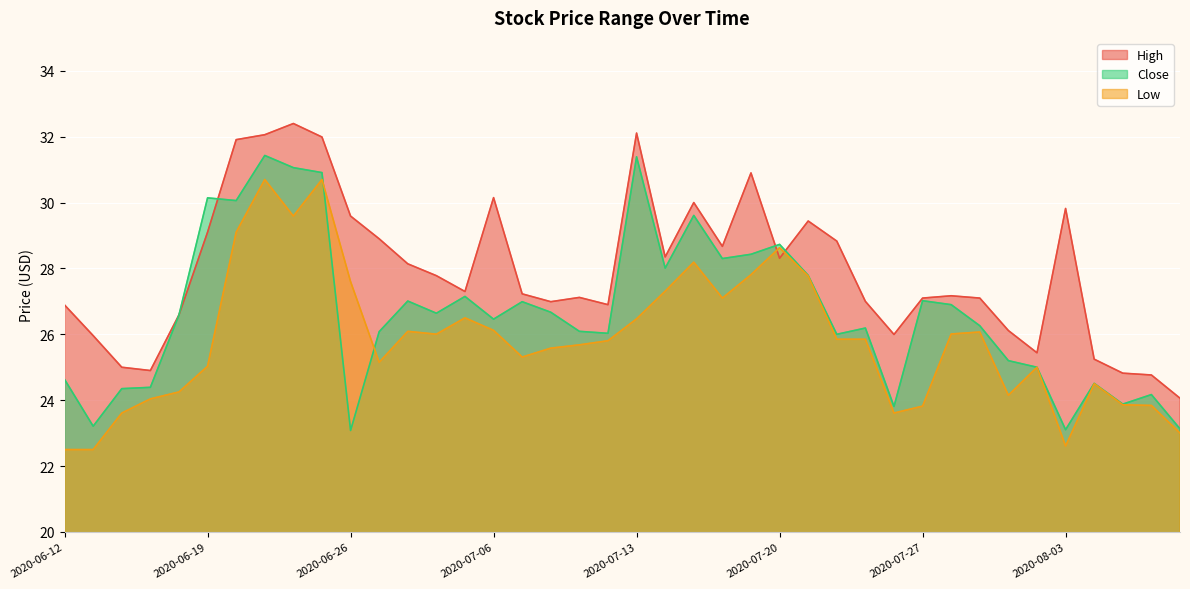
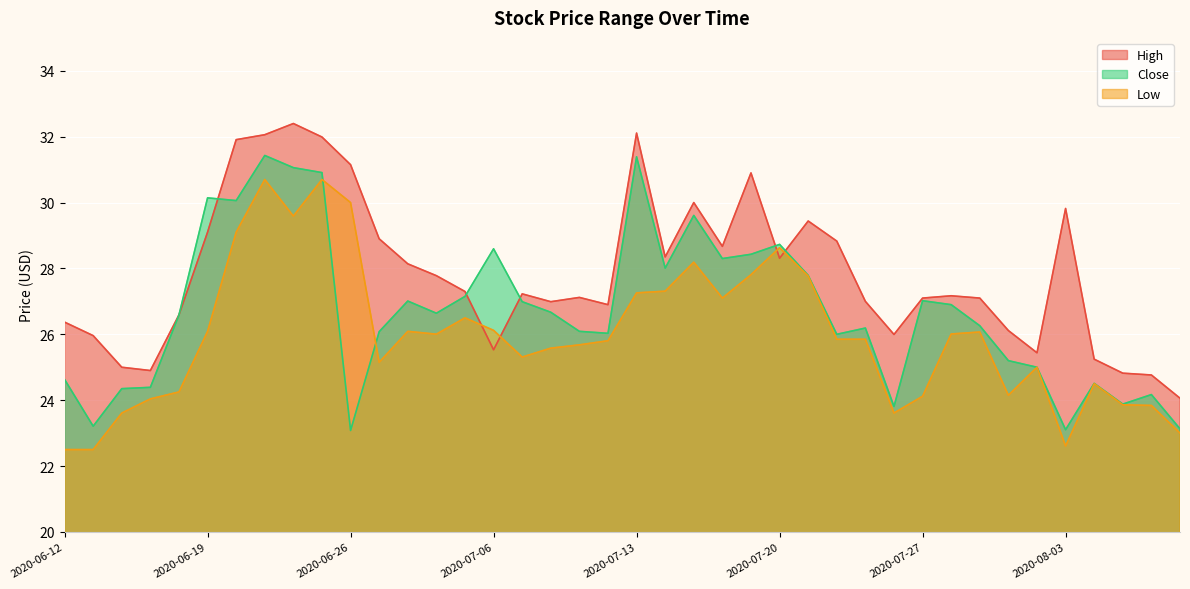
High, 2020-06-12: 26.9 -> 26.4
Low, 2020-06-19: 25.0 -> 26.1
High, 2020-06-26: 29.6 -> 31.2
Low, 2020-06-26: 27.6 -> 30.0
High, 2020-07-06: 30.2 -> 25.5
Close, 2020-07-06: 26.5 -> 28.6
Low, 2020-07-13: 26.5 -> 27.3
Low, 2020-07-27: 23.8 -> 24.1
